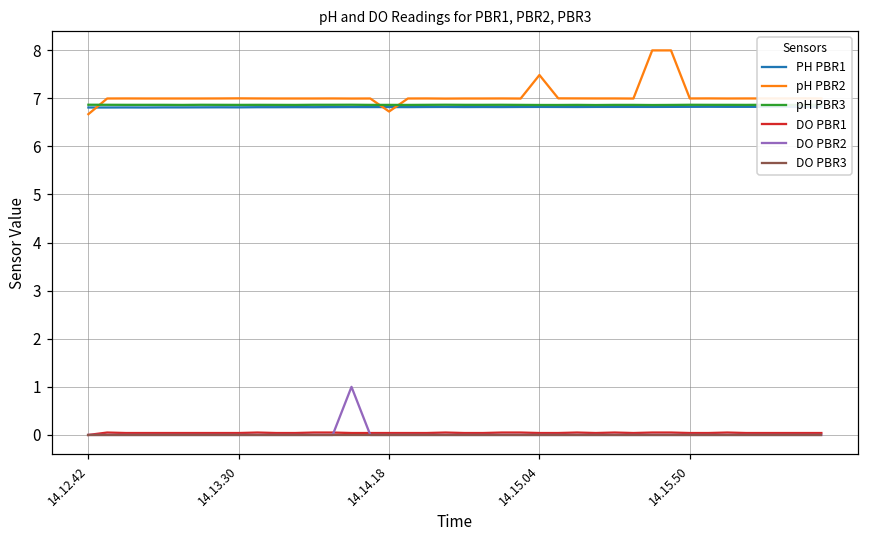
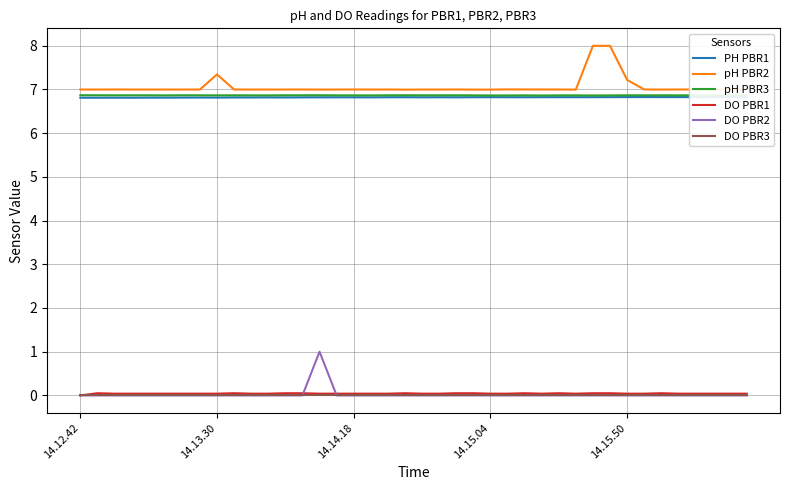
pH PBR2, 14.12.42: 6.7 -> 7.0
pH PBR2, 14.13.30: 7.0 -> 7.3
pH PBR2, 14.14.18: 6.7 -> 7.0
pH PBR2, 14.15.04: 7.5 -> 7.0
pH PBR2, 14.15.50: 7.0 -> 7.2
